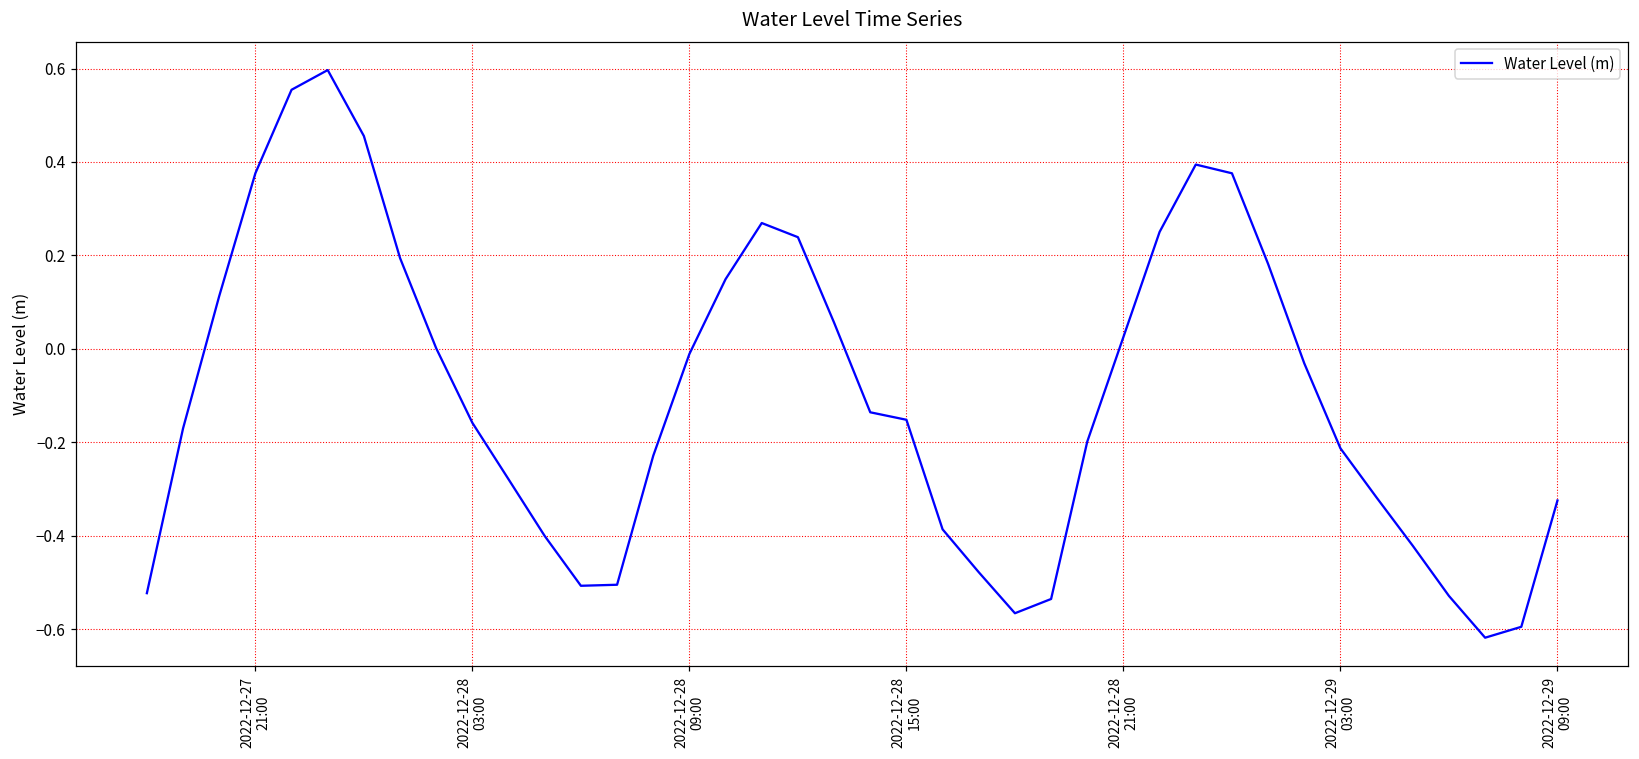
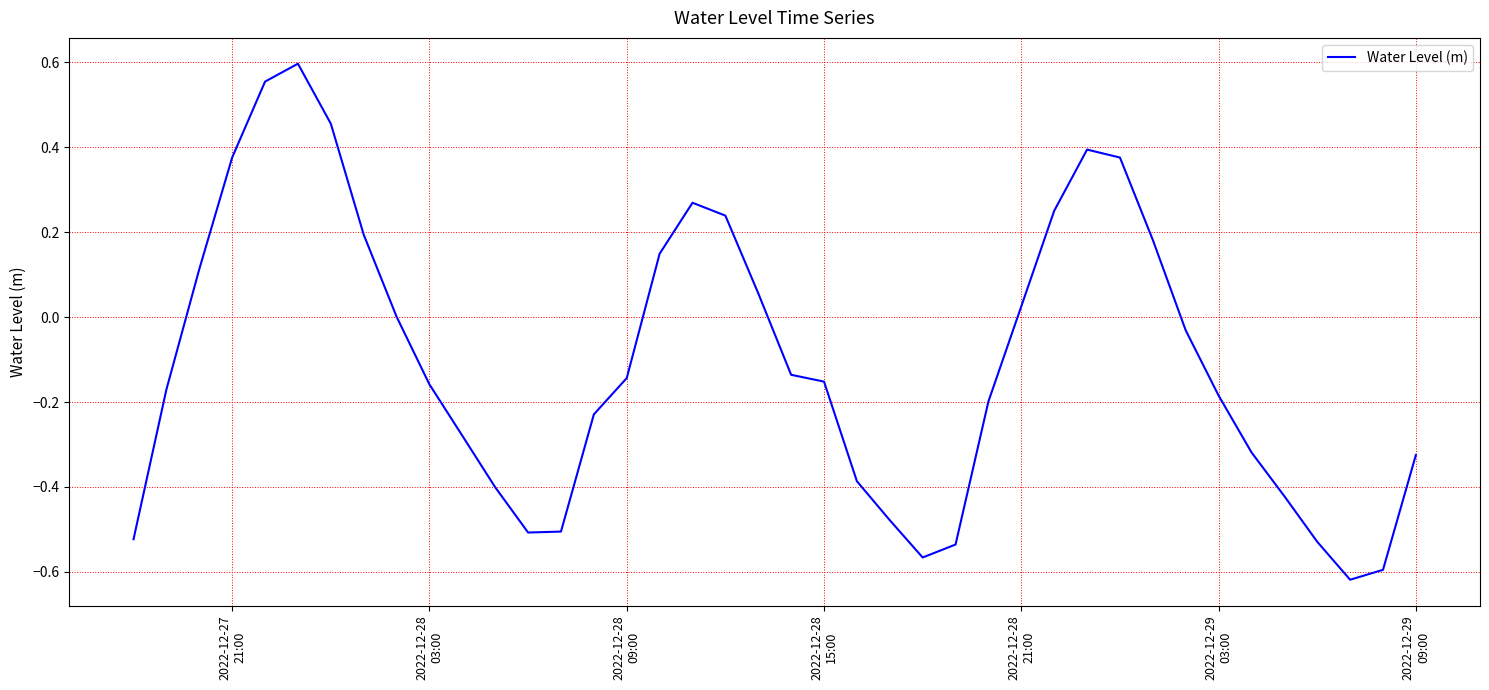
2022-12-28 09:00: -0.01 -> -0.14
2022-12-29 03:00: -0.21 -> -0.18
